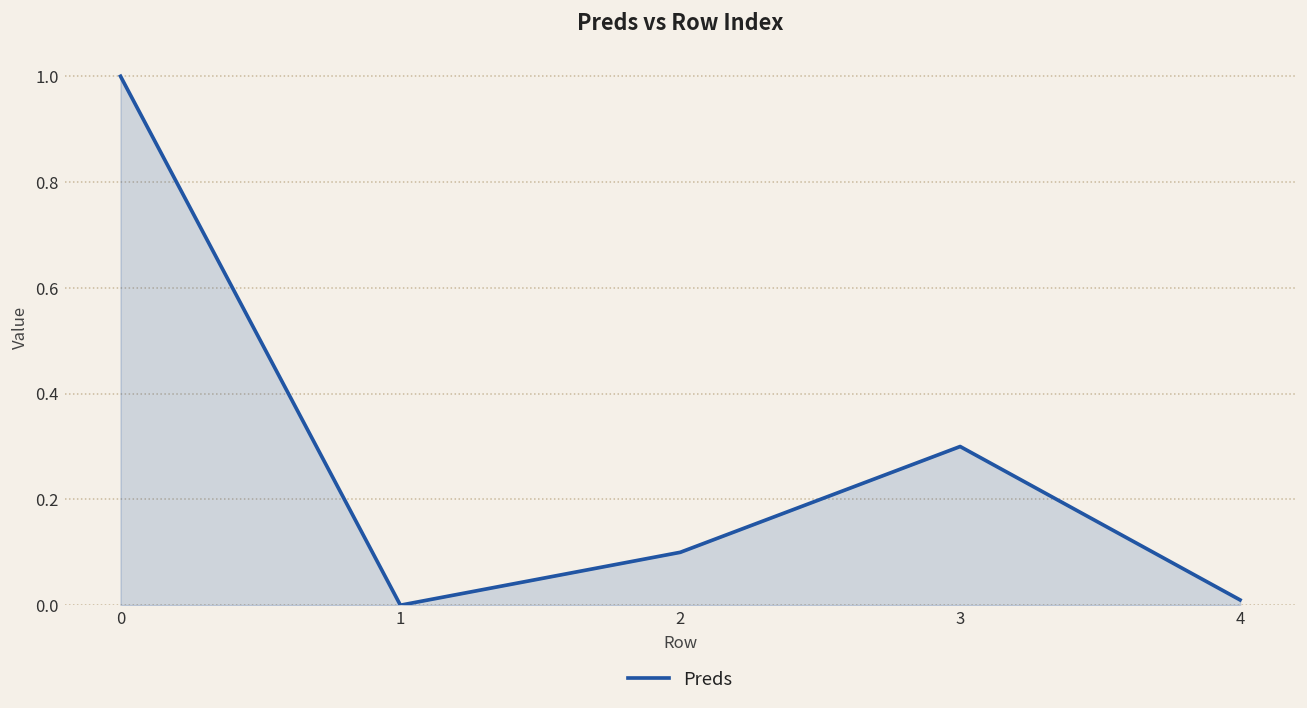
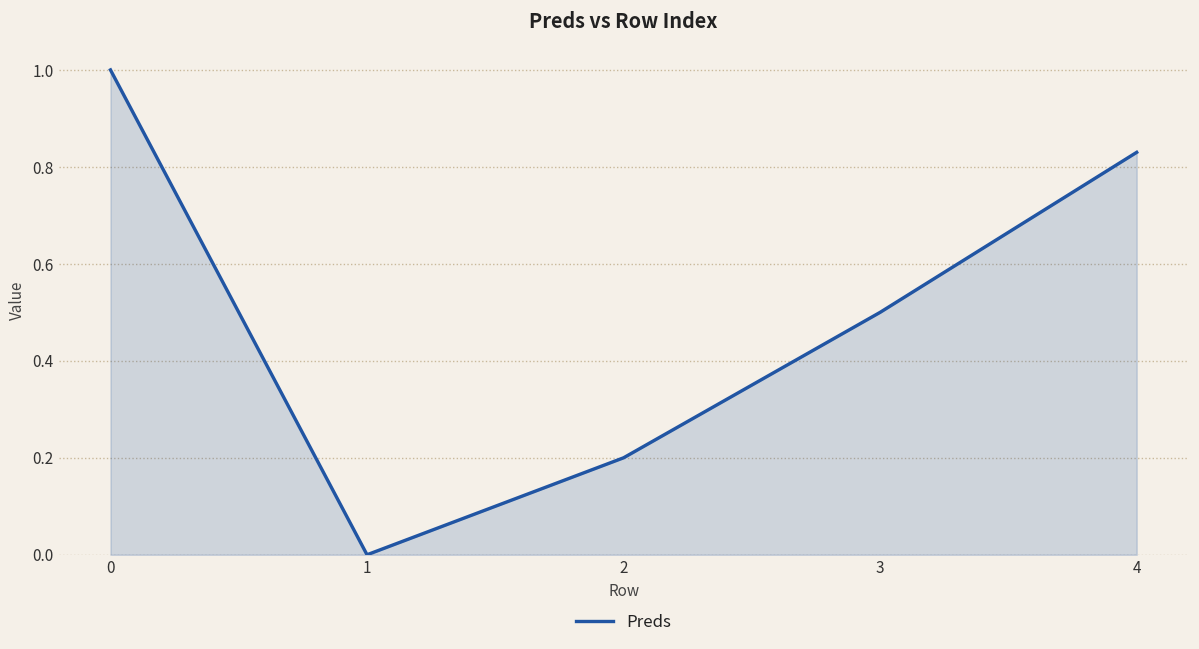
2: 0.1 -> 0.2
3: 0.3 -> 0.5
4: 0.01 -> 0.83
